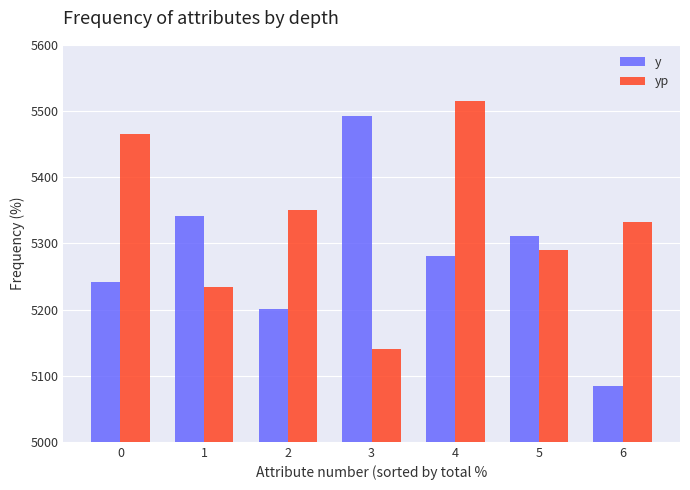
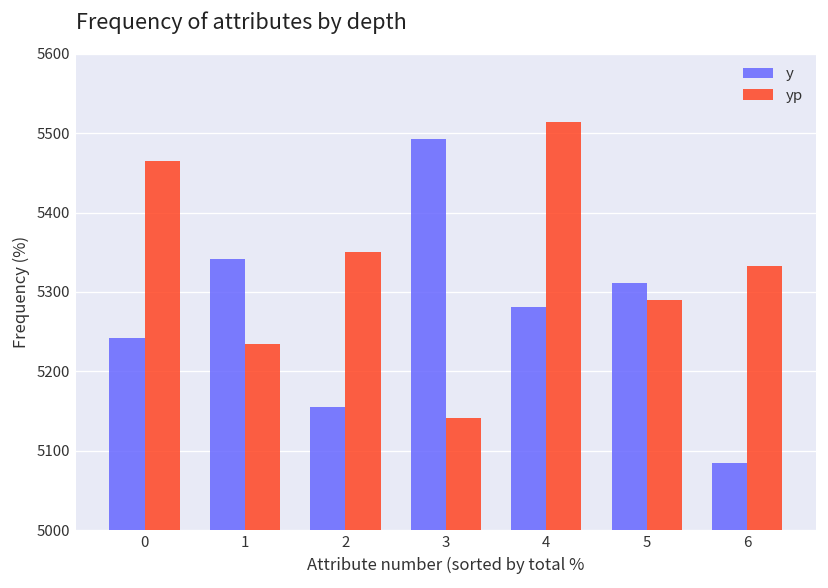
y, 2: 5200 -> 5160
